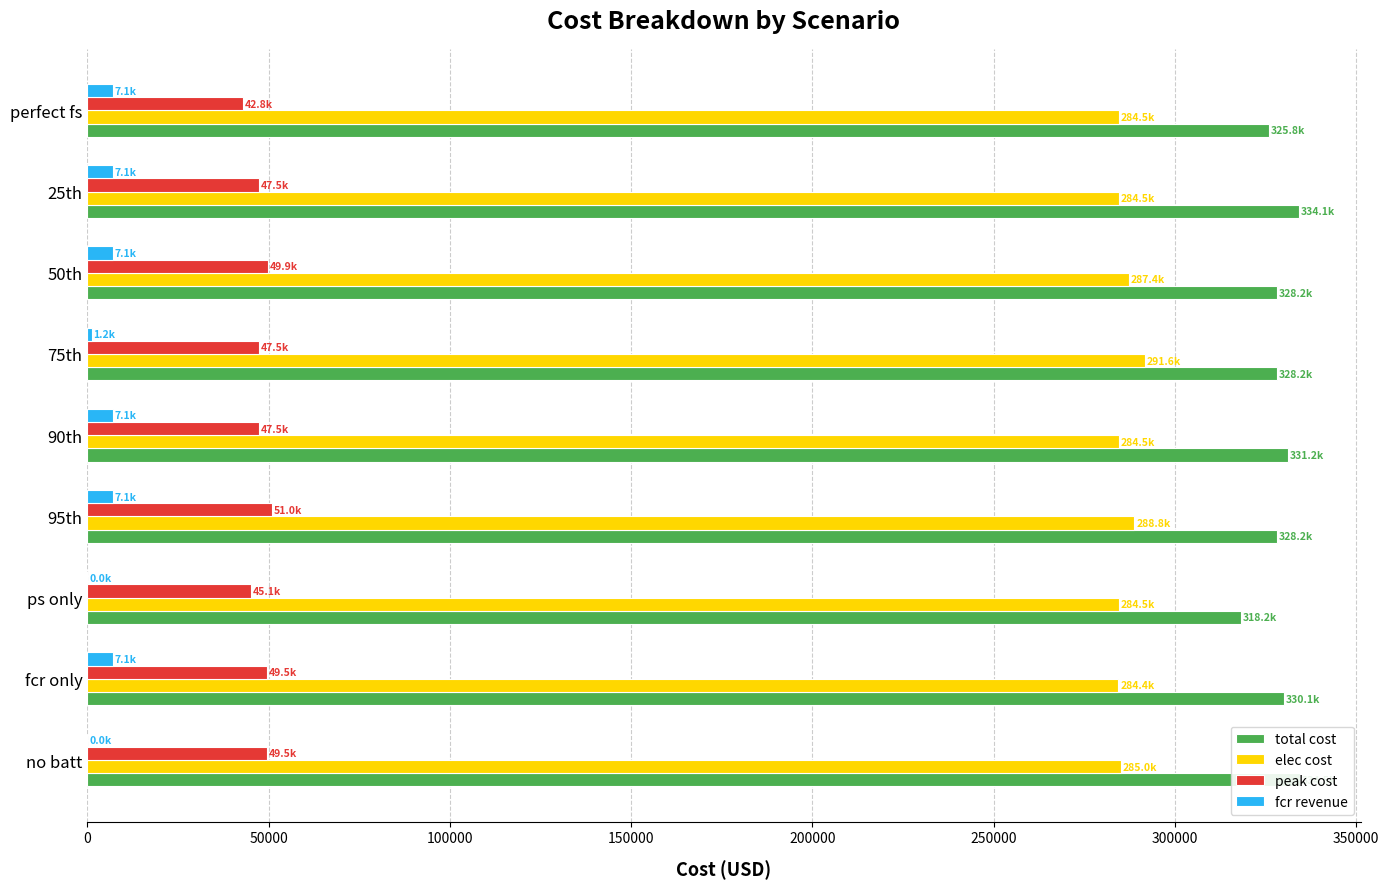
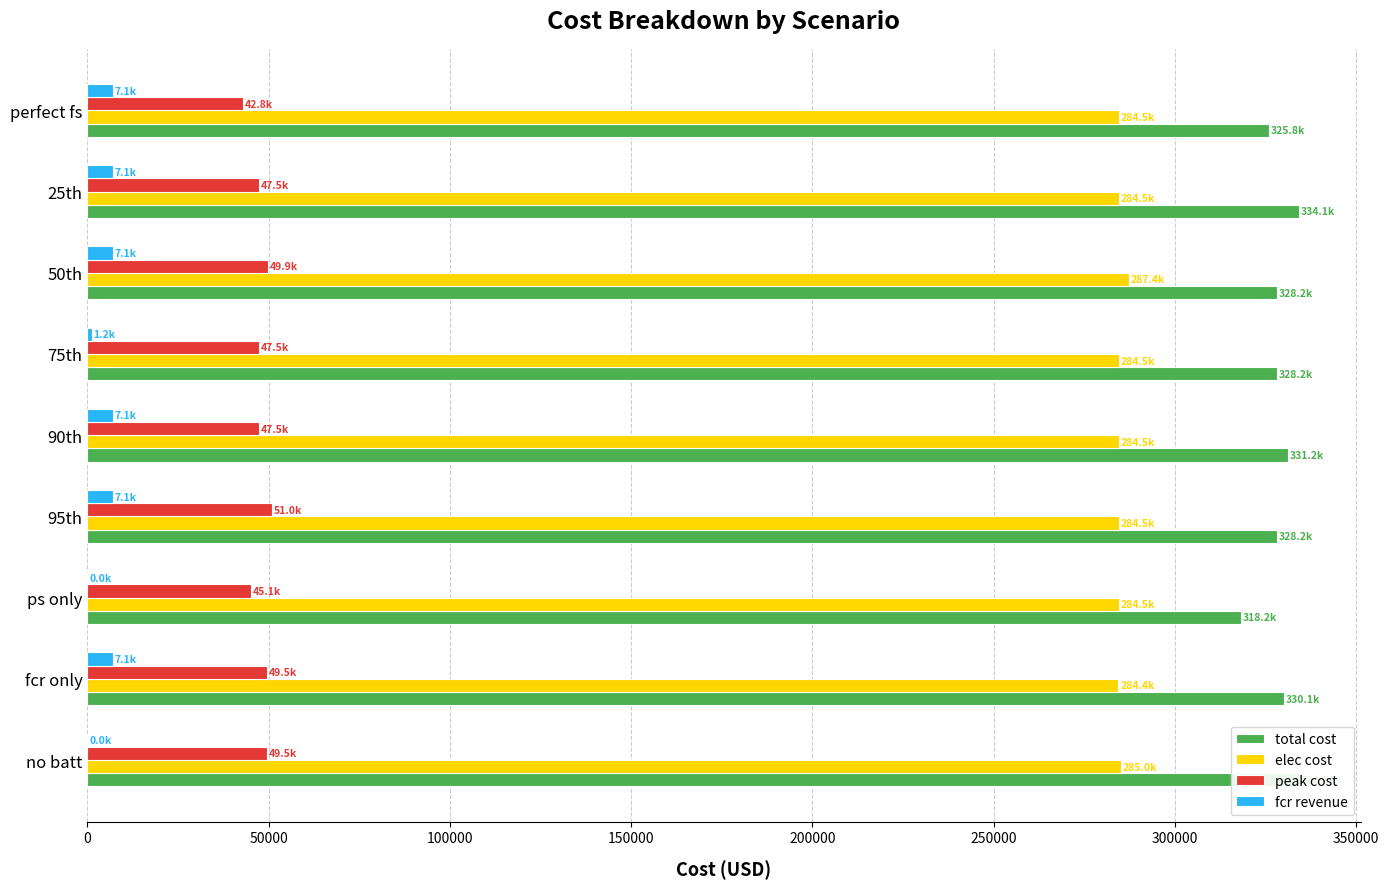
elec cost, 75th: 291.6k -> 284.5k
elec cost, 95th: 288.8k -> 284.5k
